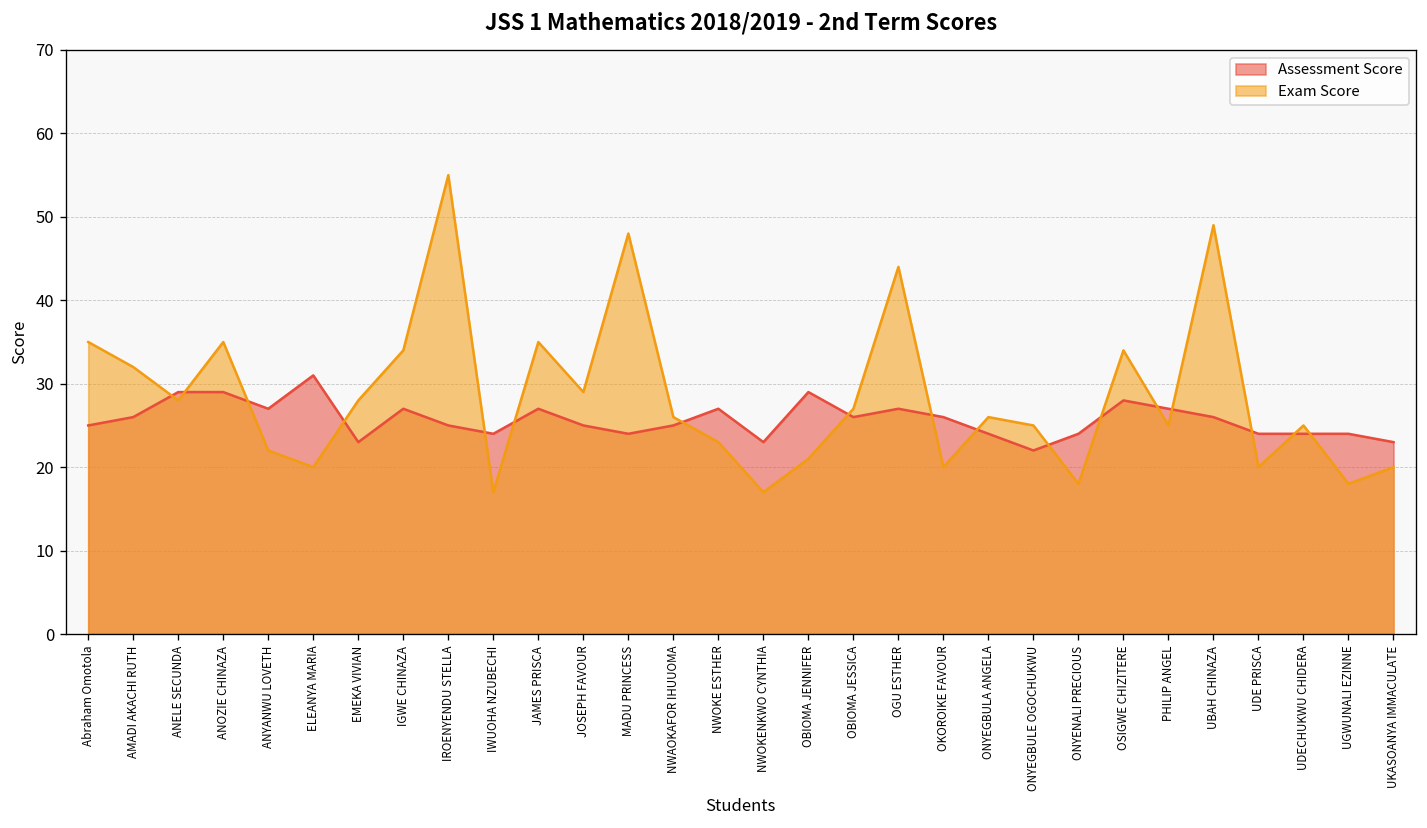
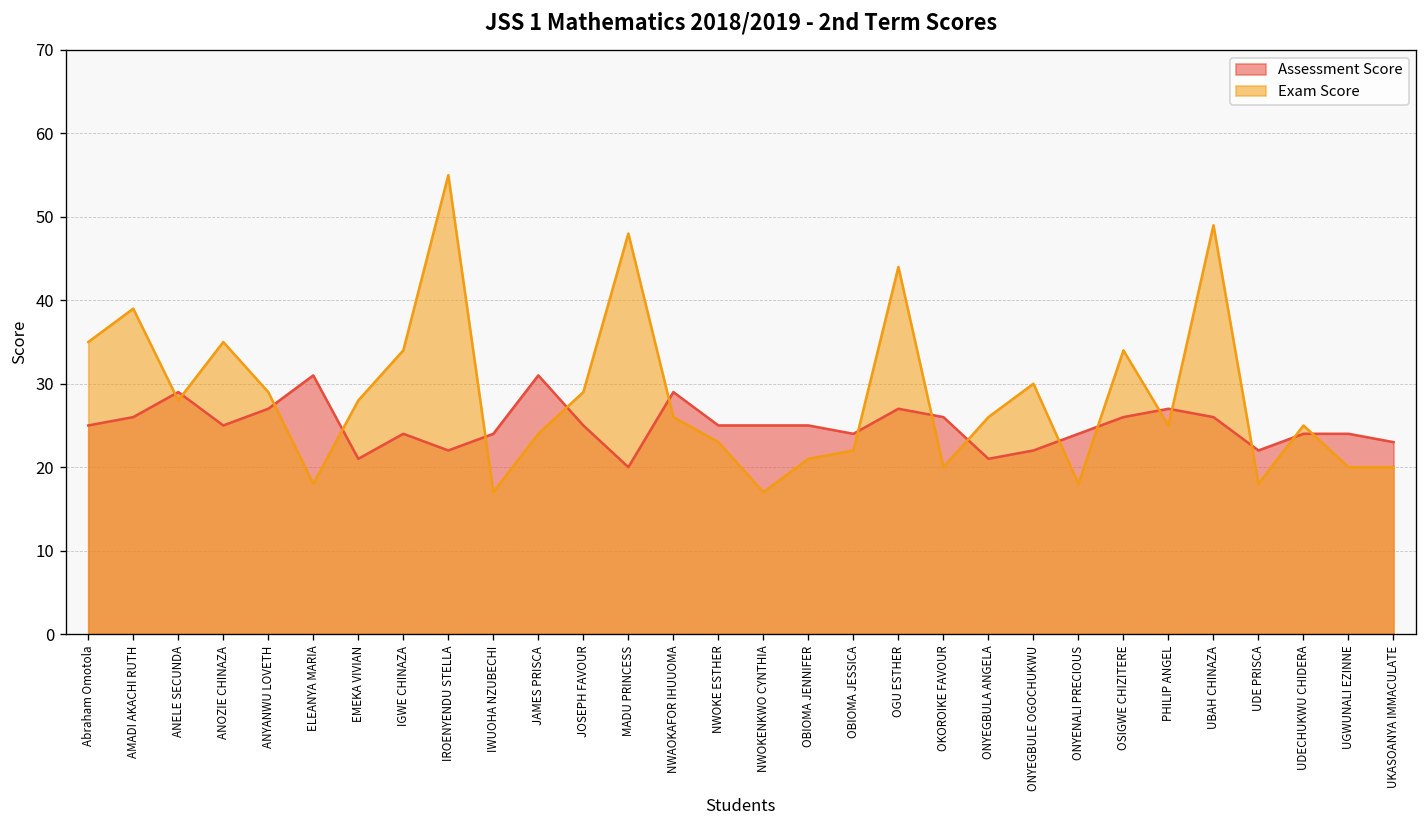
Exam Score, AMADI AKACHI RUTH: 32 -> 39
Assessment Score, ANOZIE CHINAZA: 29 -> 25
Exam Score, ANYANWU LOVETH: 22 -> 29
Exam Score, ELEANYA MARIA: 20 -> 18
Assessment Score, EMEKA VIVIAN: 23 -> 21
Assessment Score, IGWE CHINAZA: 27 -> 24
Assessment Score, IROENYENDU STELLA: 25 -> 22
Assessment Score, JAMES PRISCA: 27 -> 31
Exam Score, JAMES PRISCA: 35 -> 24
Assessment Score, MADU PRINCESS: 24 -> 20
Assessment Score, NWAOKAFOR IHUUOMA: 25 -> 29
Assessment Score, NWOKE ESTHER: 27 -> 25
Assessment Score, NWOKENKWO CYNTHIA: 23 -> 25
Assessment Score, OBIOMA JENNIFER: 29 -> 25
Assessment Score, OBIOMA JESSICA: 26 -> 24
Exam Score, OBIOMA JESSICA: 27 -> 22
Assessment Score, ONYEGBULA ANGELA: 24 -> 21
Exam Score, ONYEGBULE OGOCHUKWU: 25 -> 30
Assessment Score, OSIGWE CHIZITERE: 28 -> 26
Assessment Score, UDE PRISCA: 24 -> 22
Exam Score, UDE PRISCA: 20 -> 18
Exam Score, UGWUNALI EZINNE: 18 -> 20
